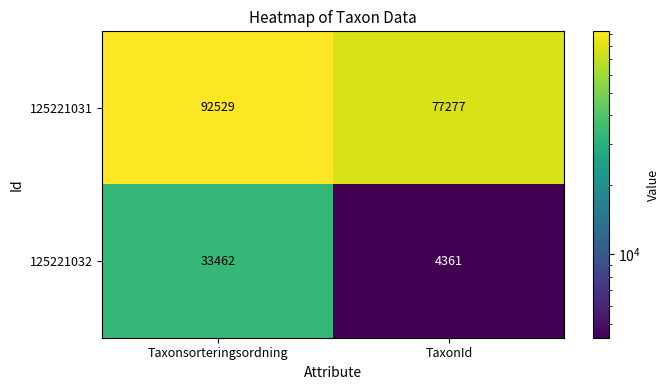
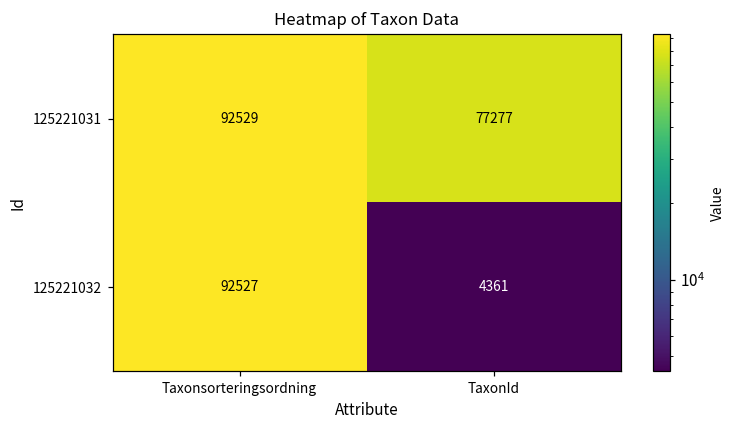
125221032, Taxonsorteringsordning: 33462 -> 92527
